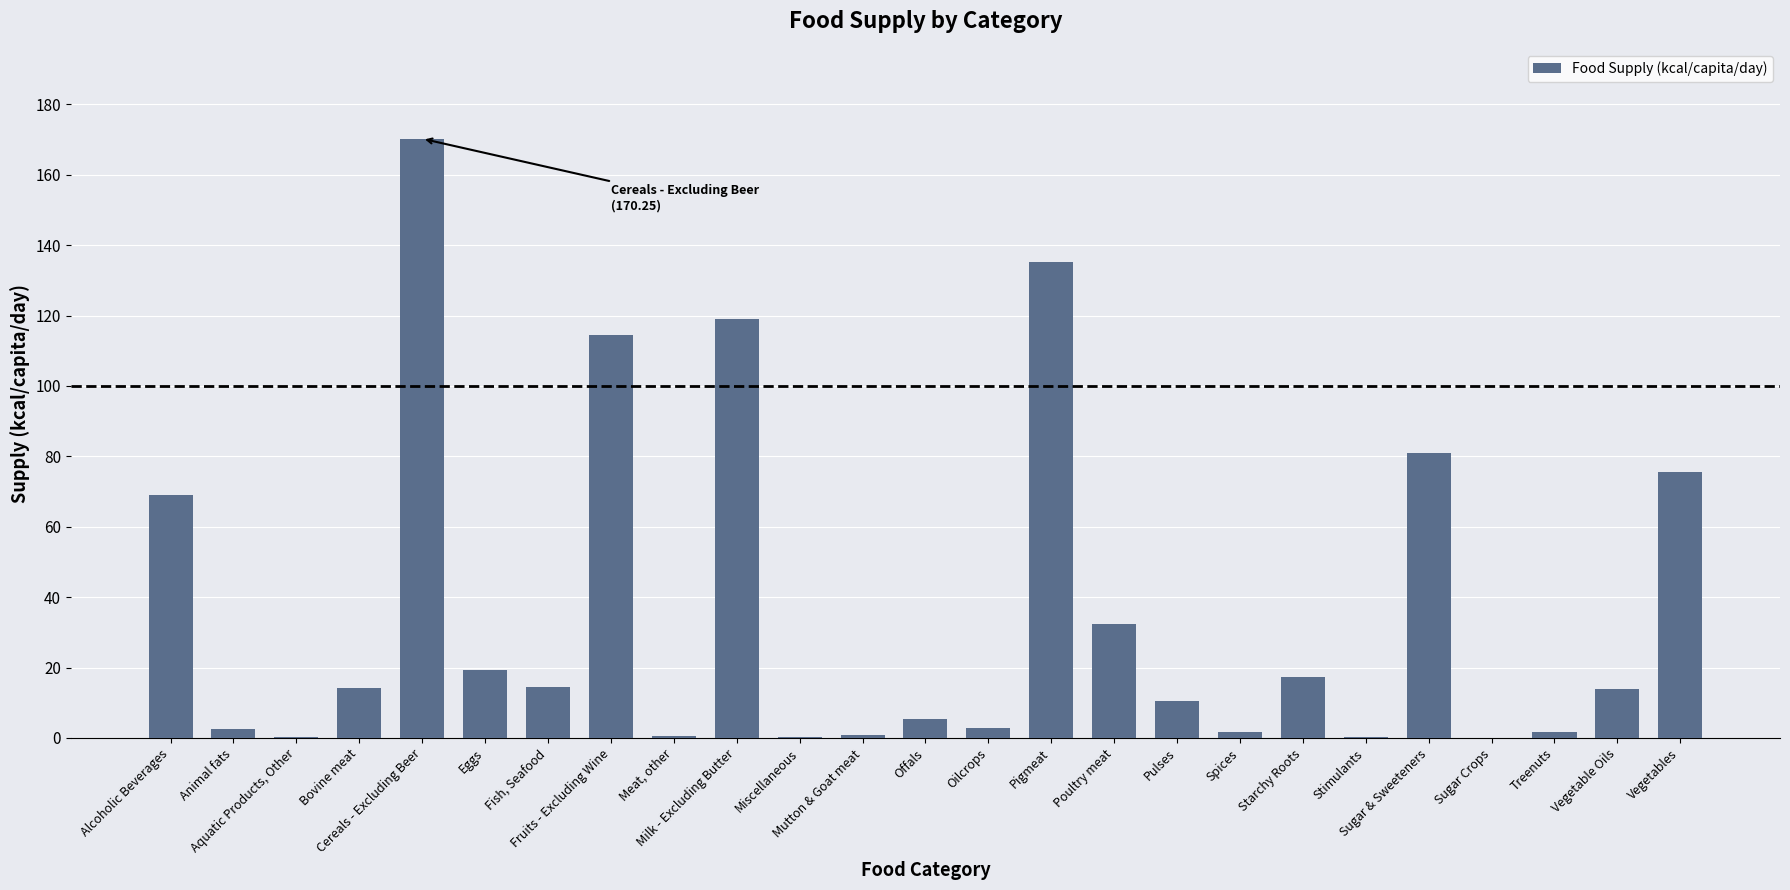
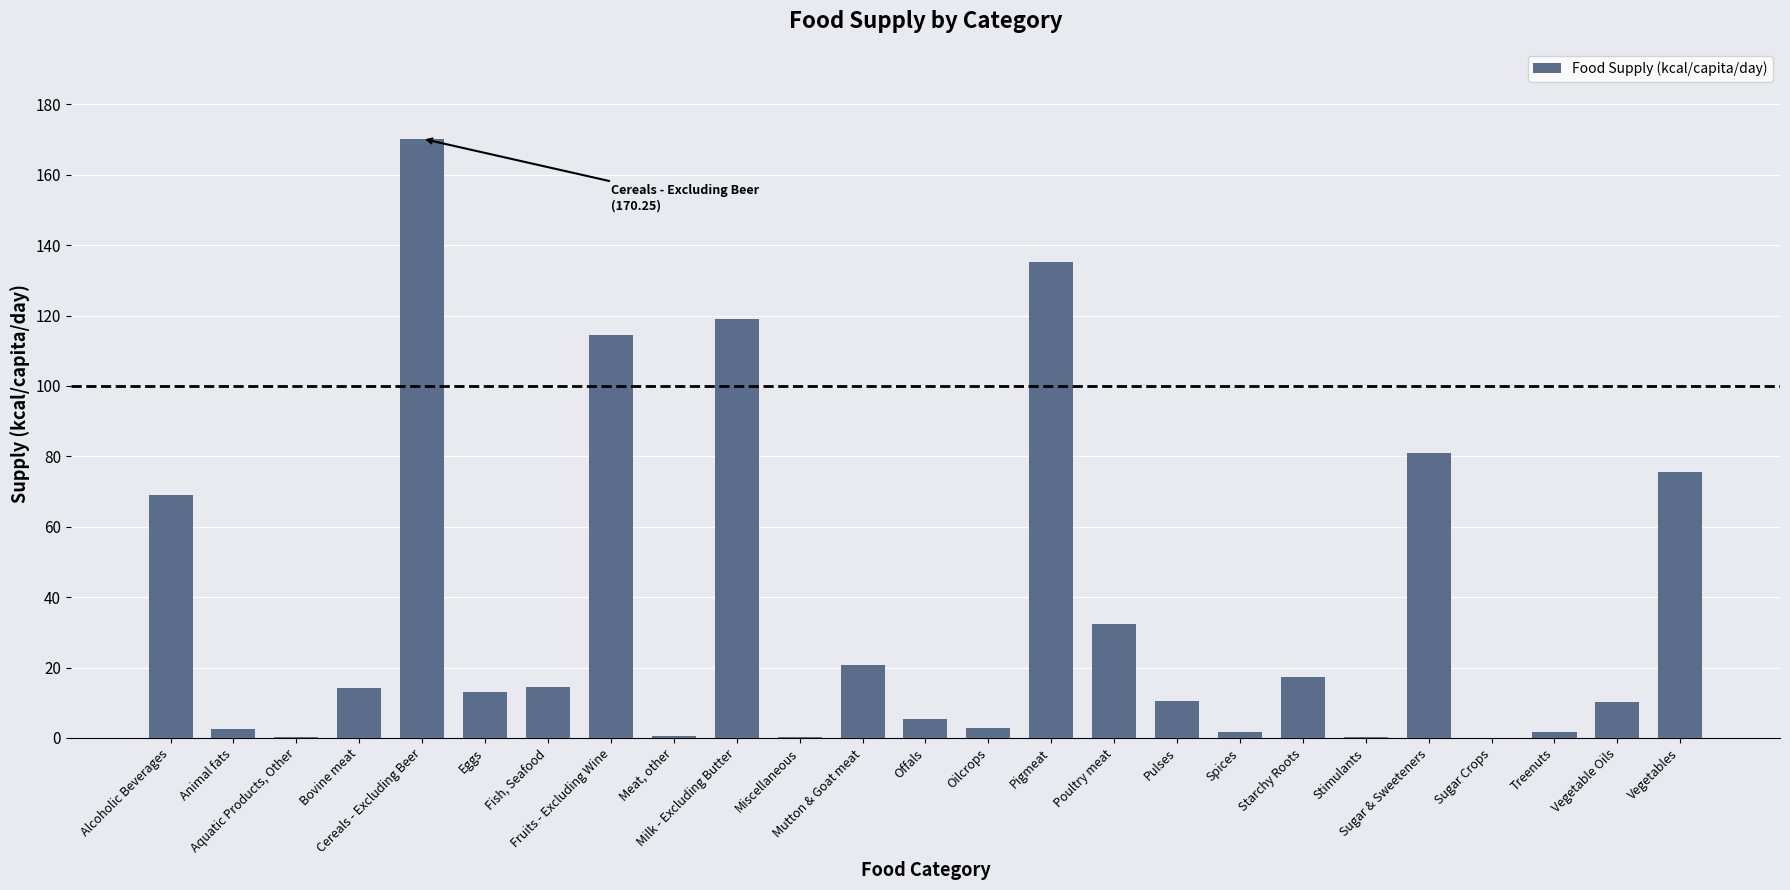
Eggs: 19 -> 13
Mutton & Goat meat: 1 -> 21
Vegetable Oils: 14 -> 10
